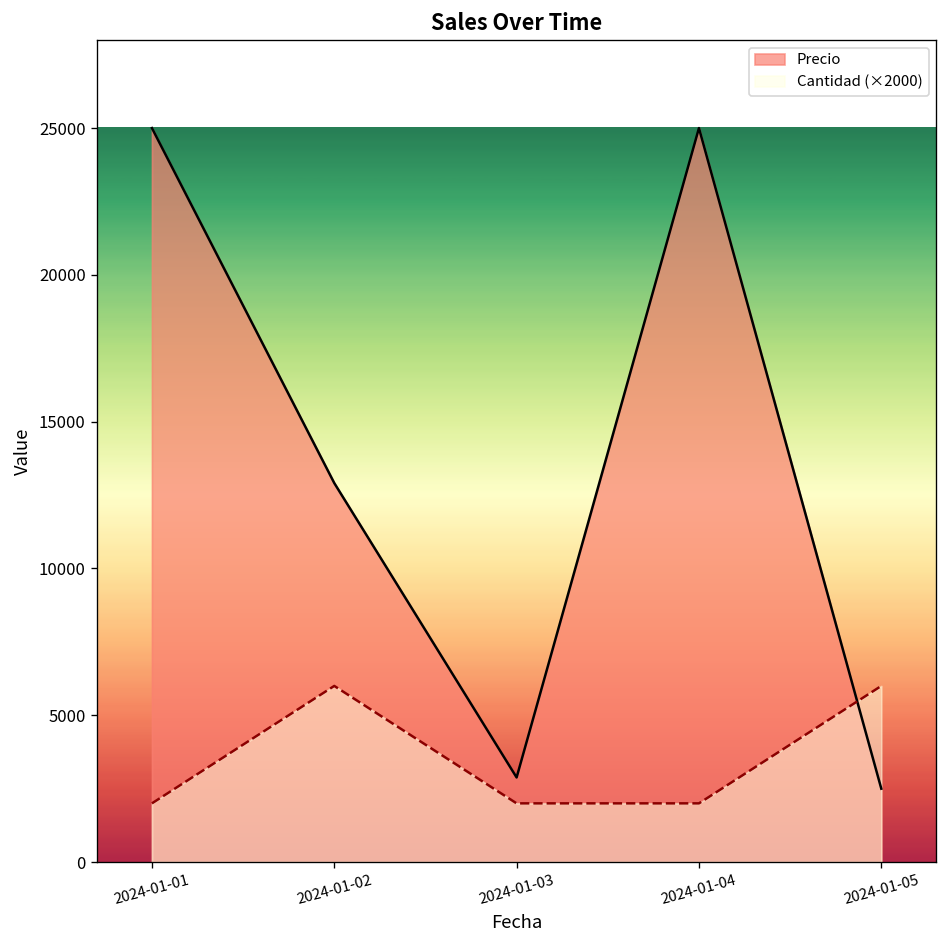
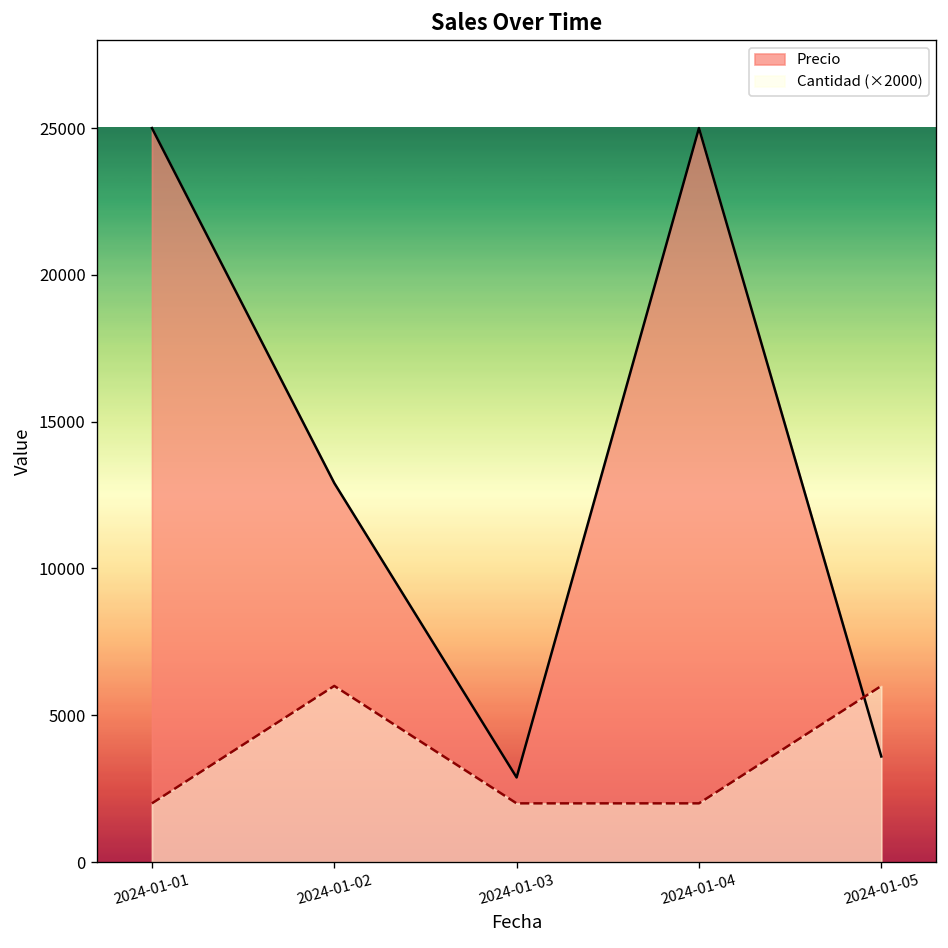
Precio, 2024-01-05: 2500 -> 3600
